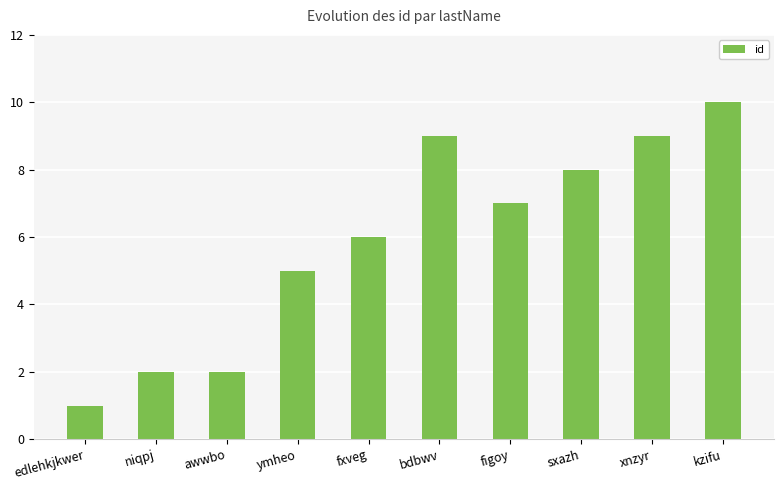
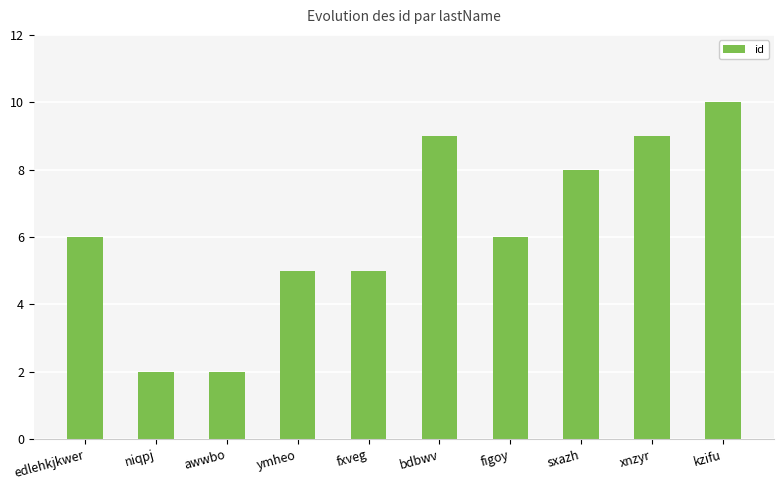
edlehkjkwer: 1 -> 6
fxveg: 6 -> 5
figoy: 7 -> 6
